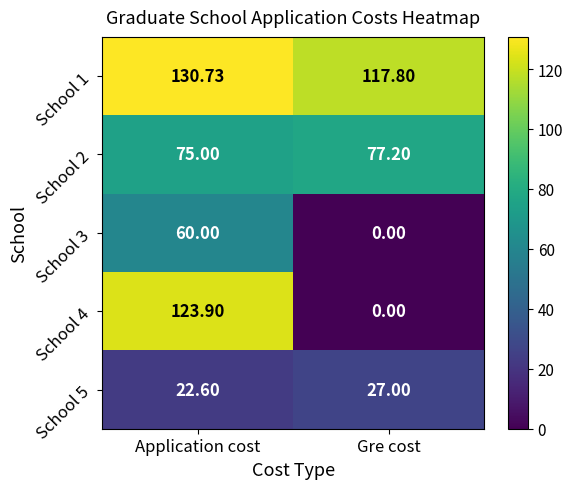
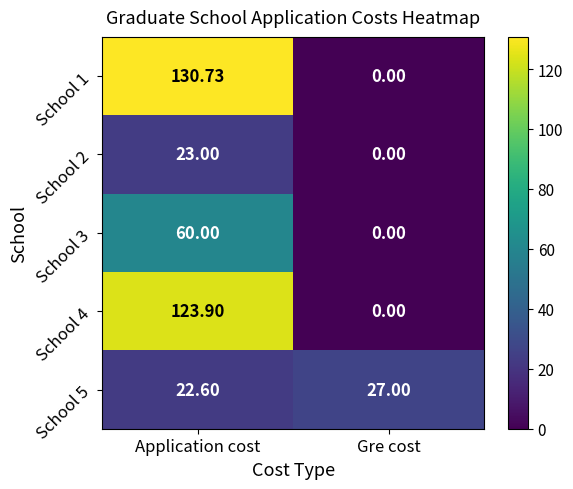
School 1, Gre cost: 117.80 -> 0.00
School 2, Application cost: 75.00 -> 23.00
School 2, Gre cost: 77.20 -> 0.00
